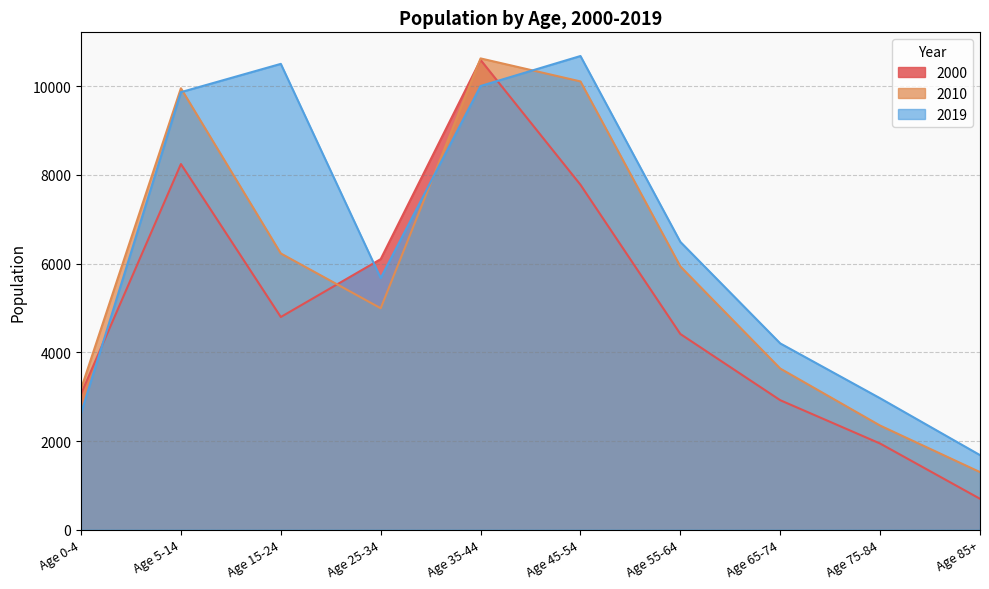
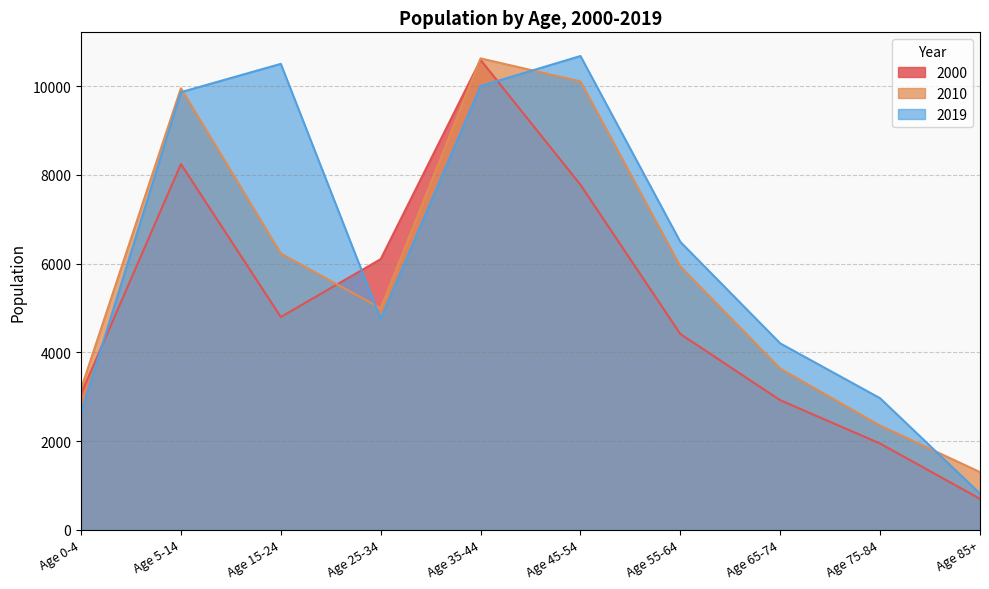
2019, Age 25-34: 5700 -> 4800
2019, Age 85+: 1700 -> 800
